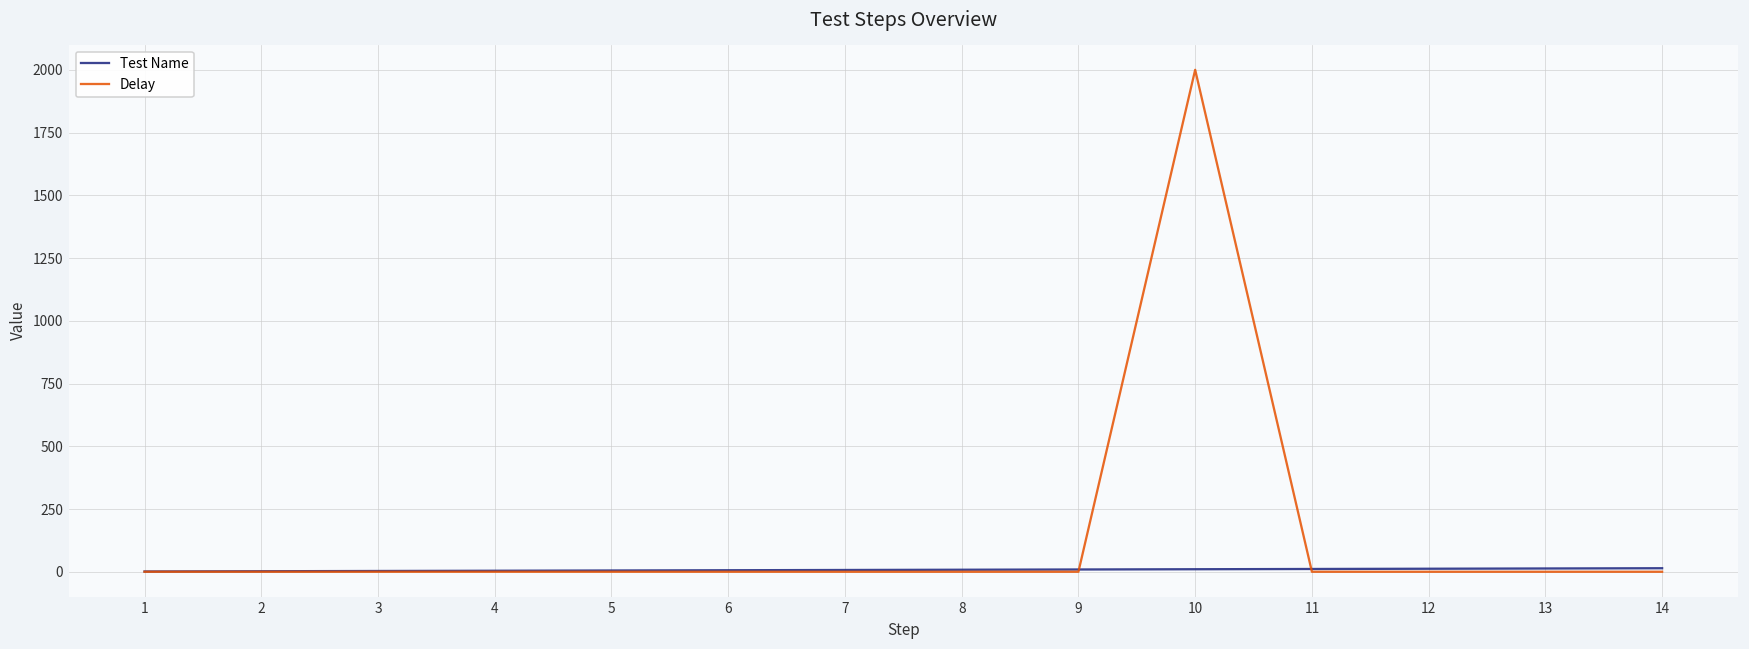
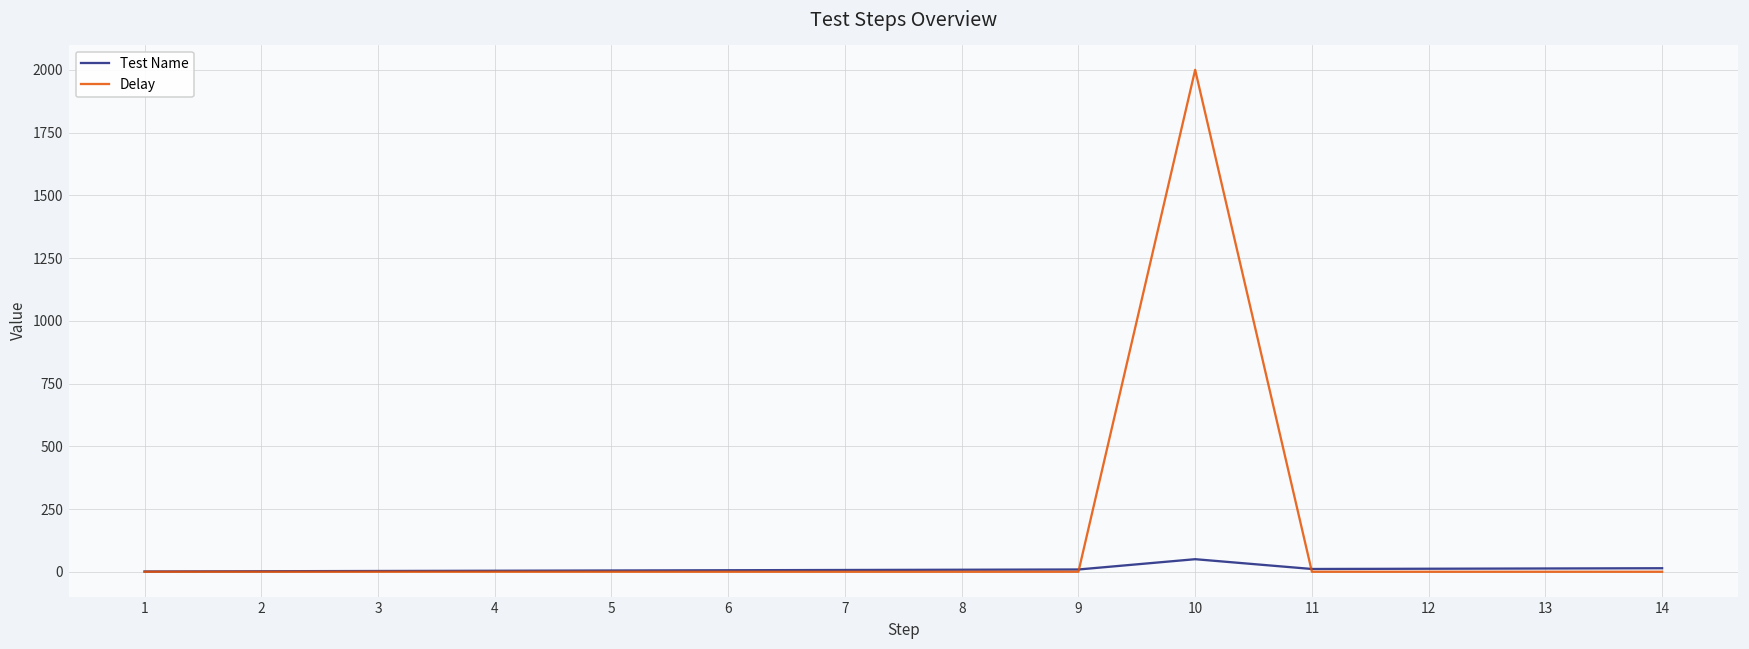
Test Name, 10: 10 -> 50
